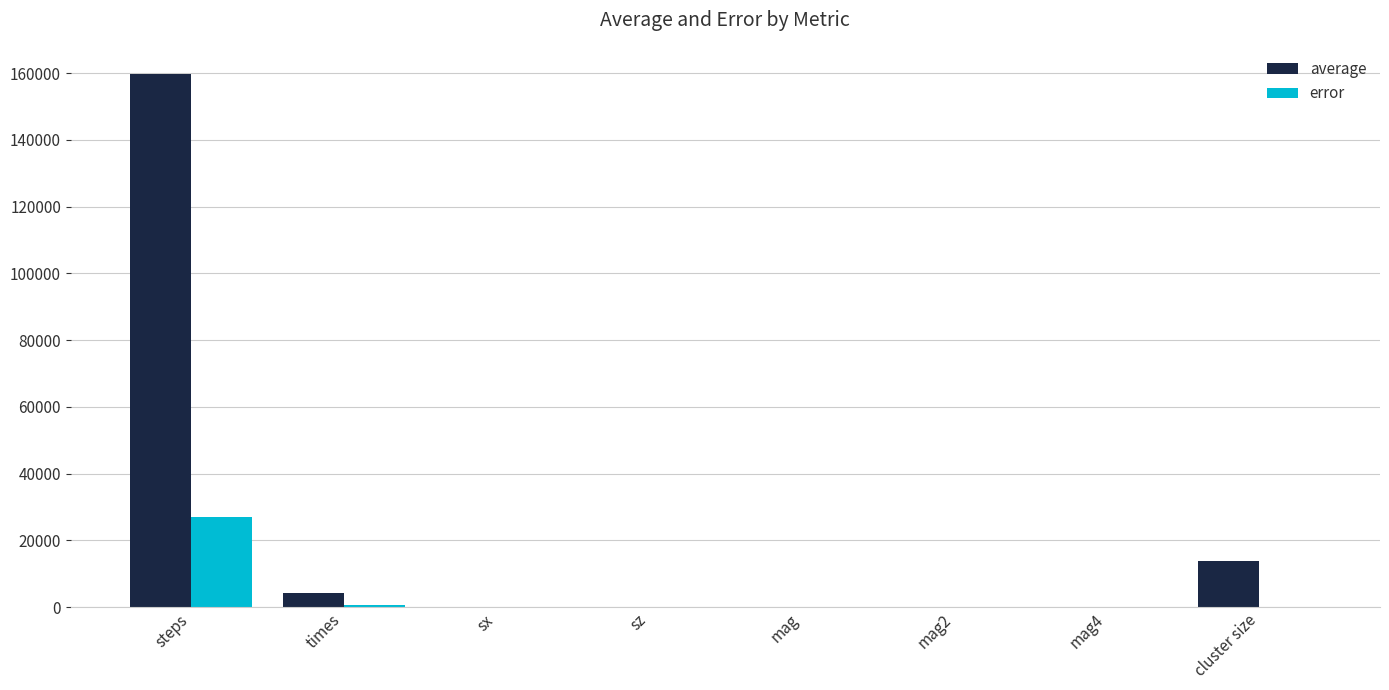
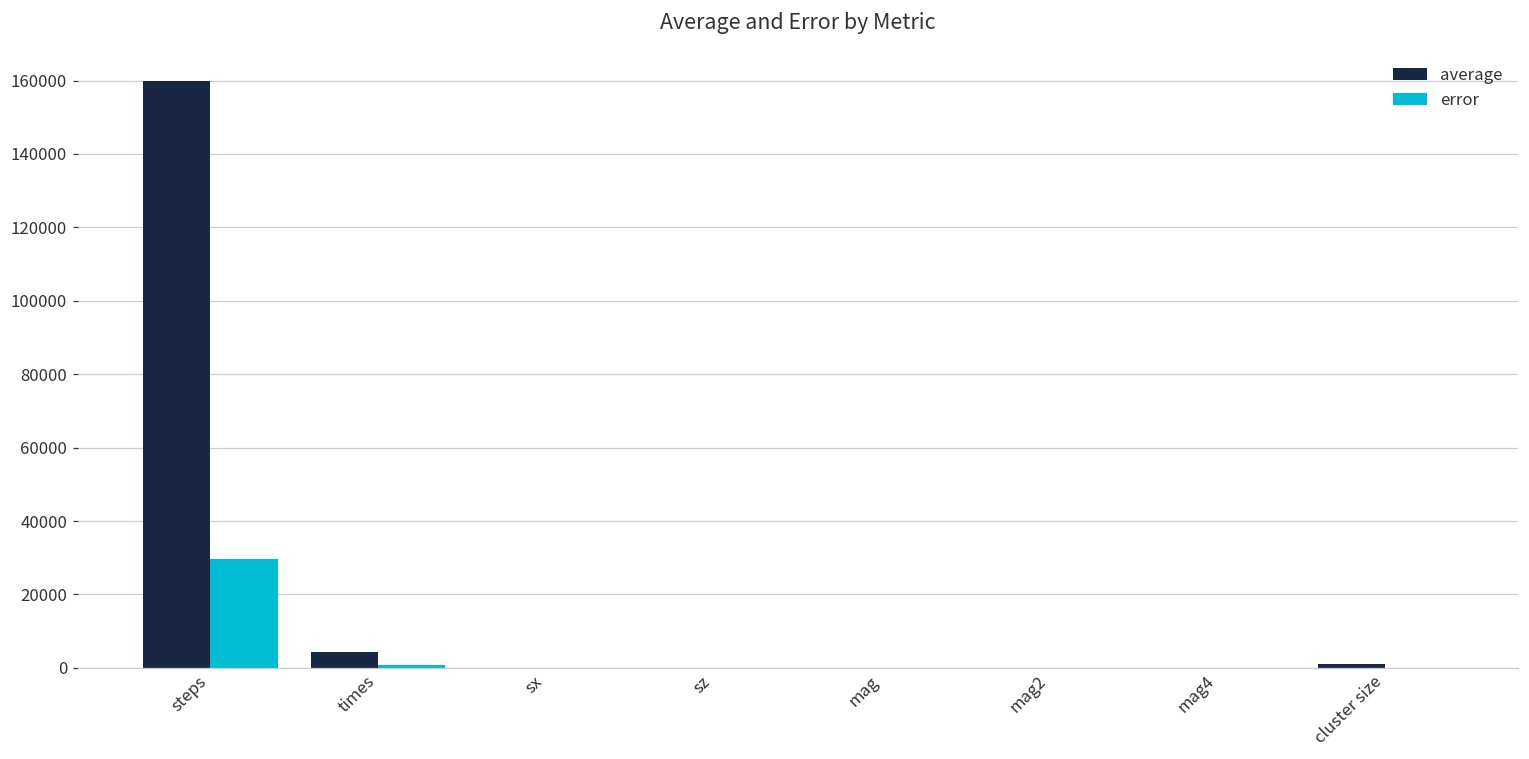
error, steps: 27000 -> 30000
average, cluster size: 14000 -> 1000
